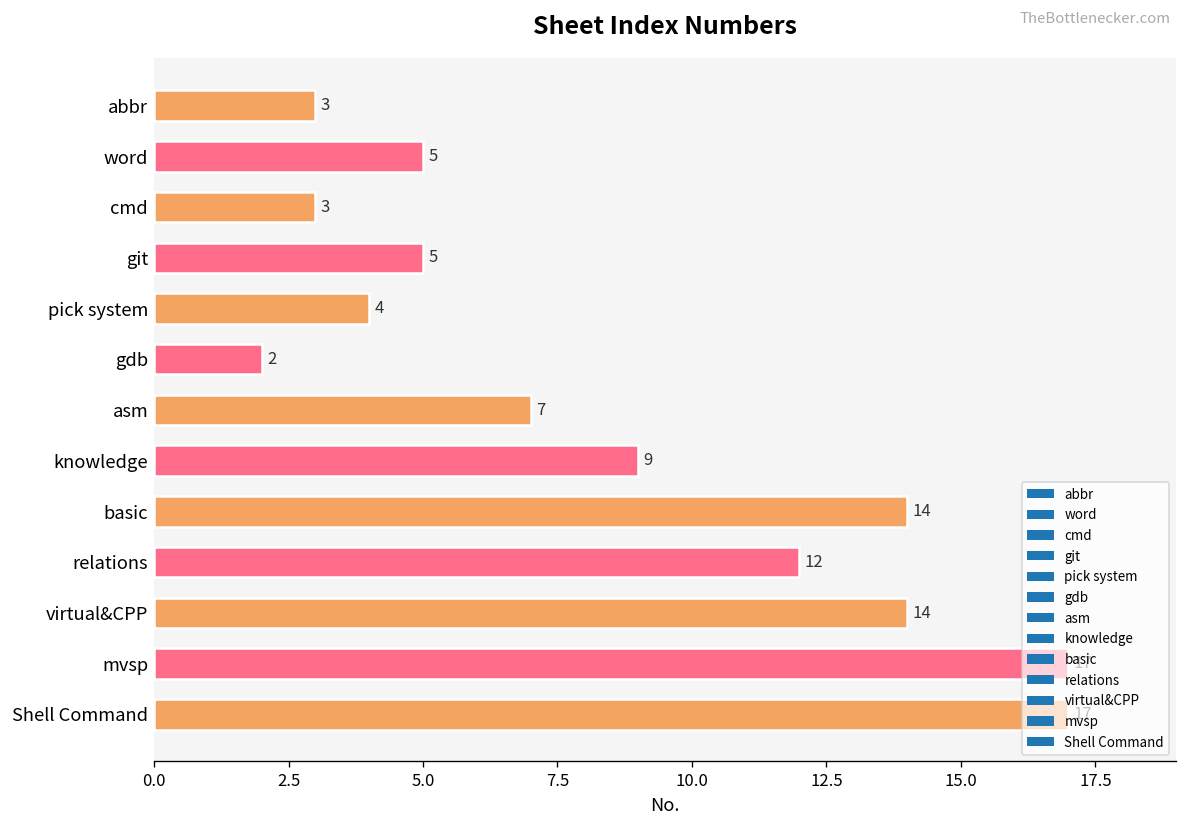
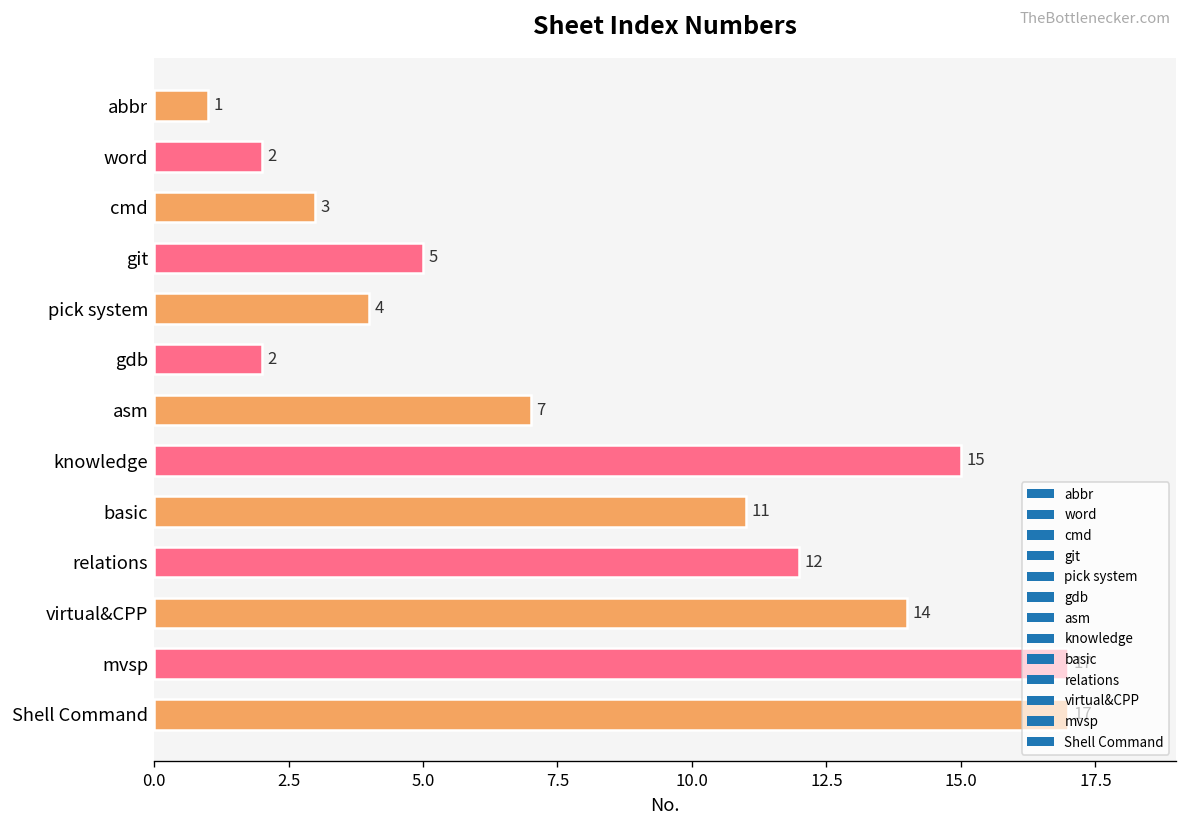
abbr: 3 -> 1
word: 5 -> 2
knowledge: 9 -> 15
basic: 14 -> 11
